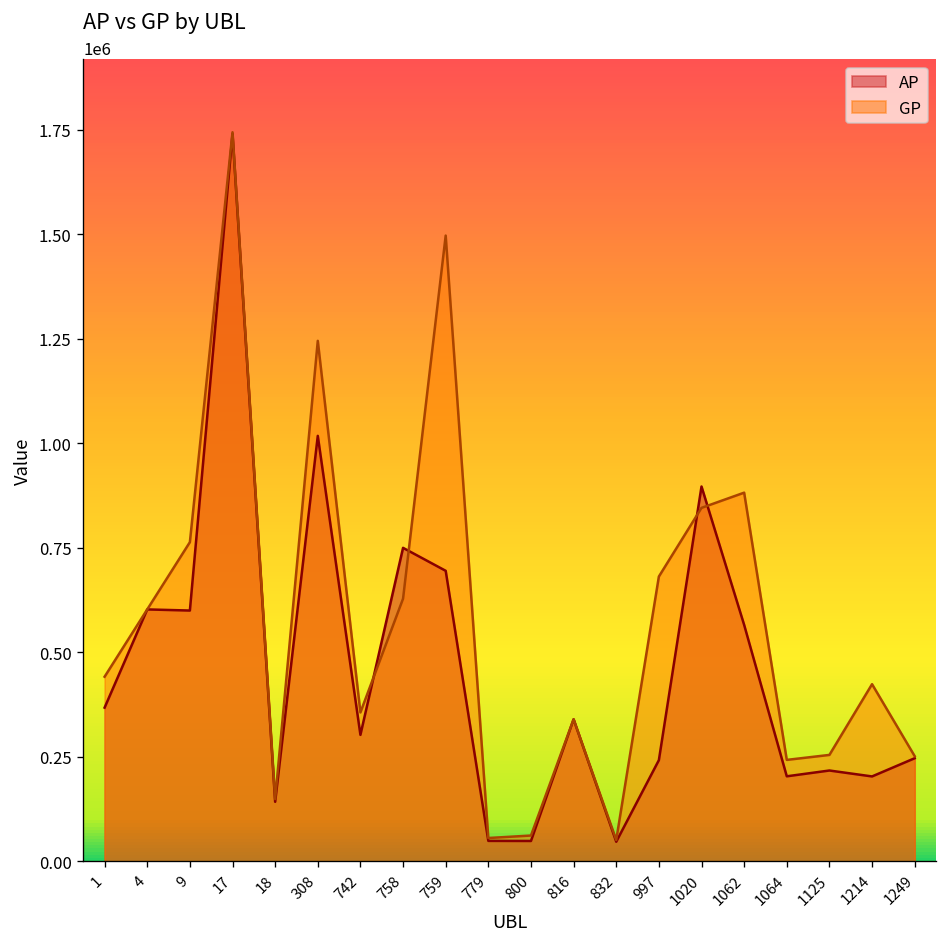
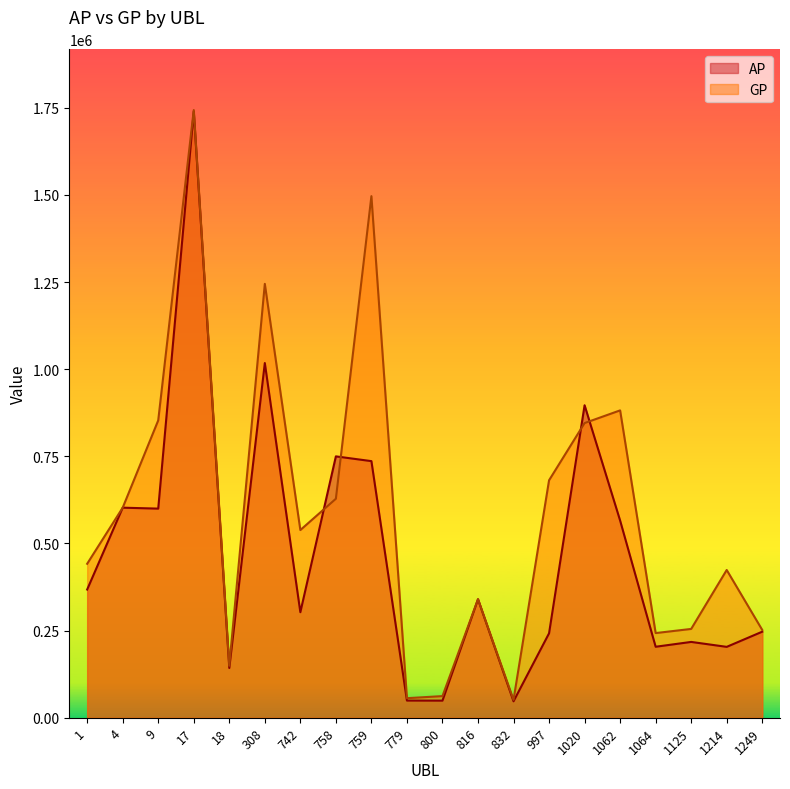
GP, 9: 760000 -> 850000
GP, 742: 360000 -> 540000
AP, 759: 700000 -> 740000
